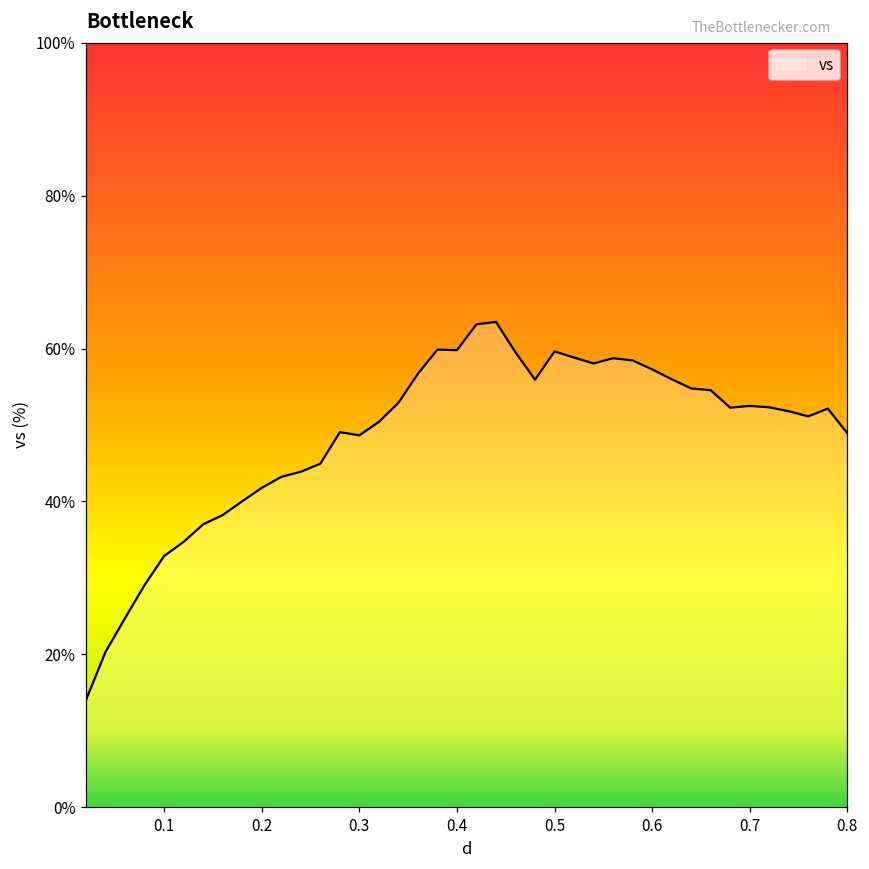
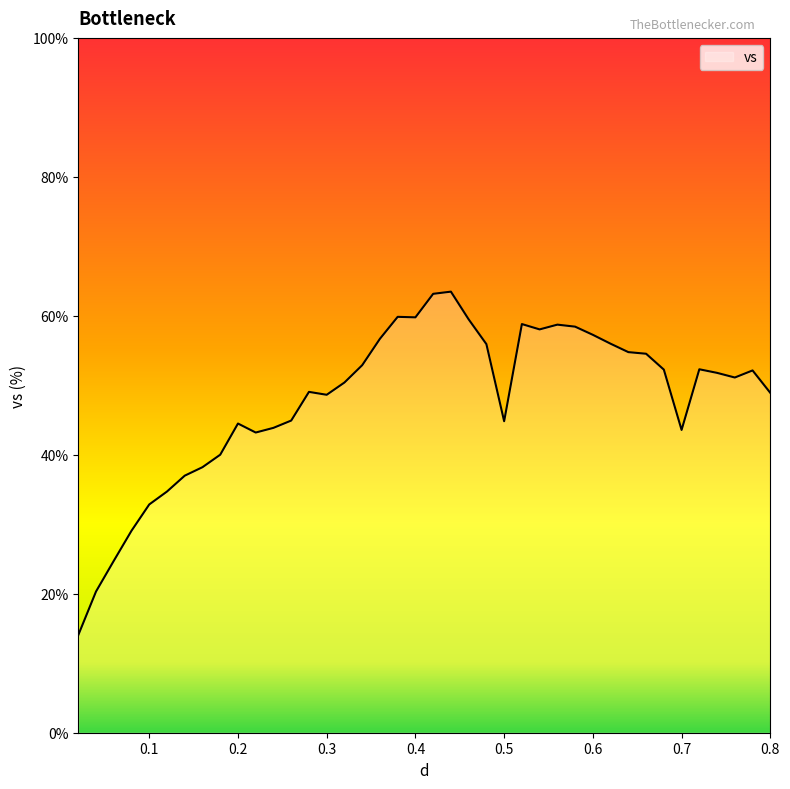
0.2: 42% -> 44%
0.5: 60% -> 45%
0.7: 52% -> 44%
